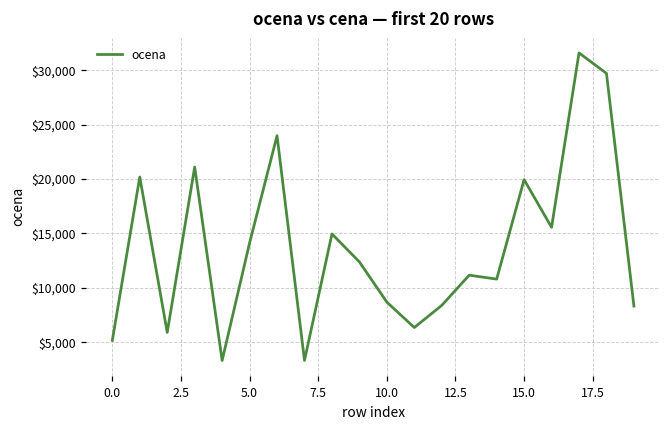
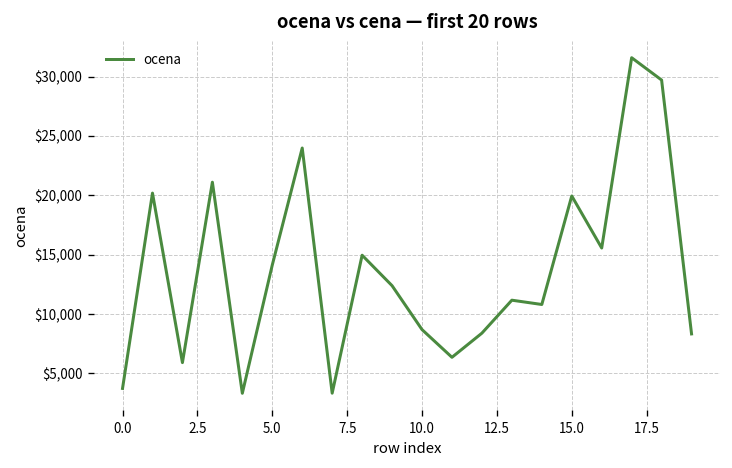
0.0: $5,000 -> $4,000
